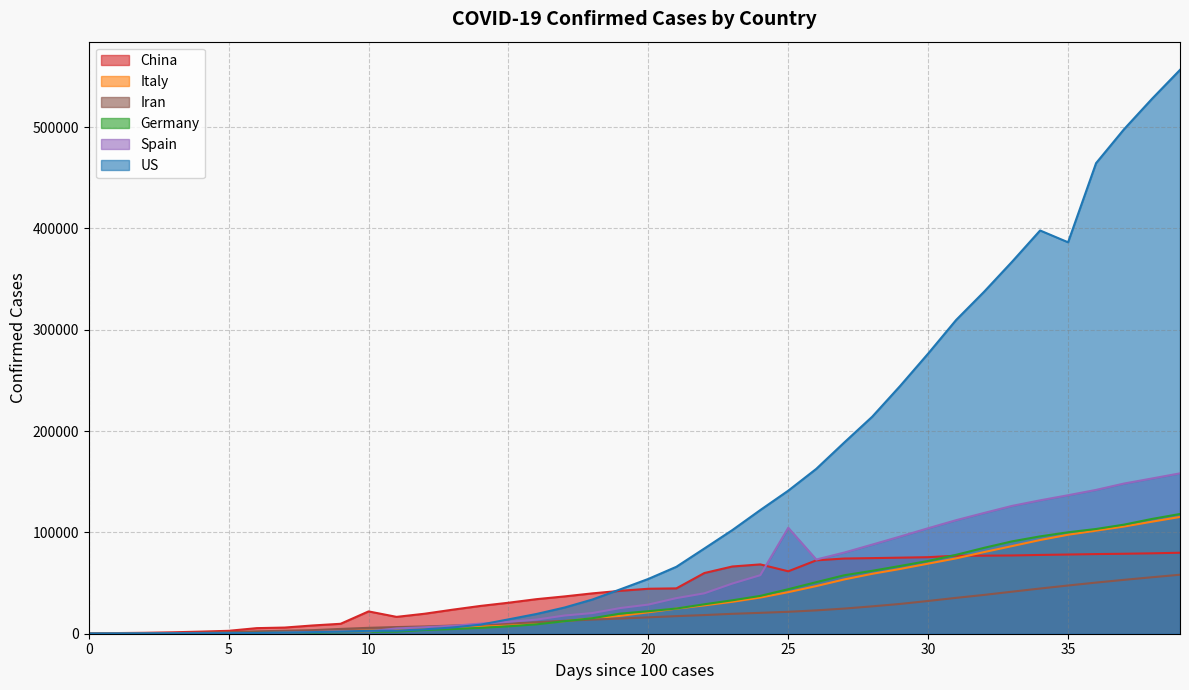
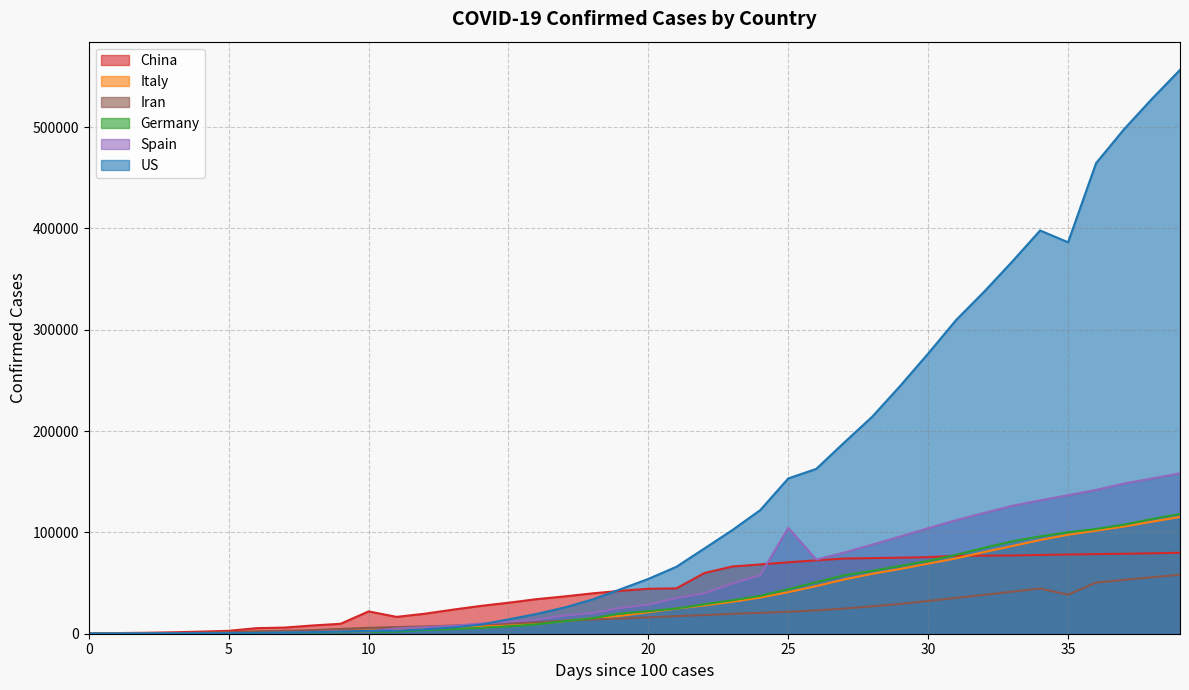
China, 25: 62000 -> 71000
US, 25: 141000 -> 153000
Iran, 35: 48000 -> 39000
